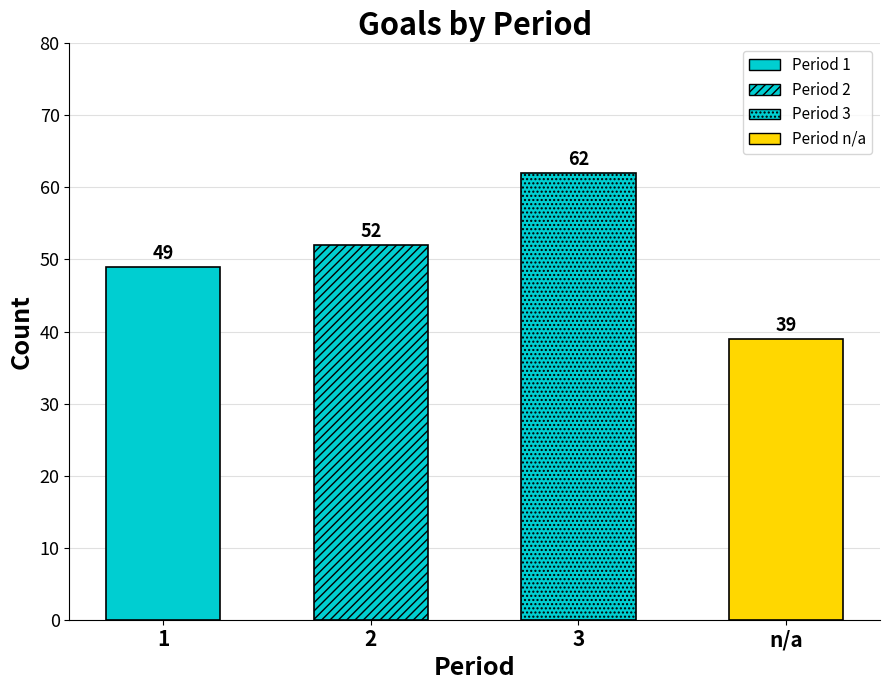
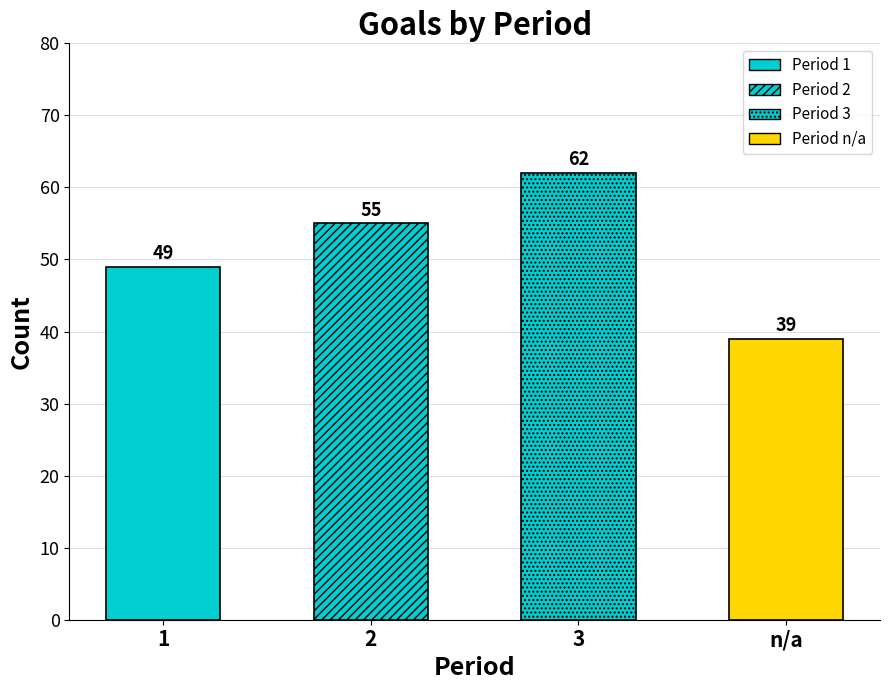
2: 52 -> 55
